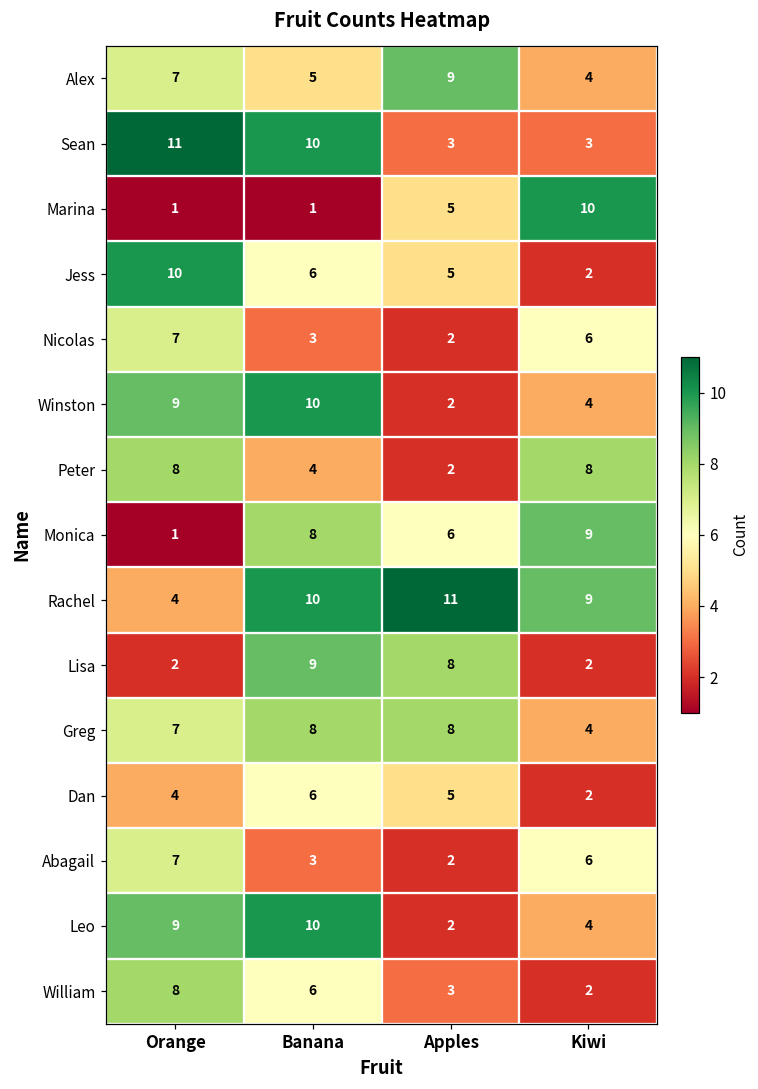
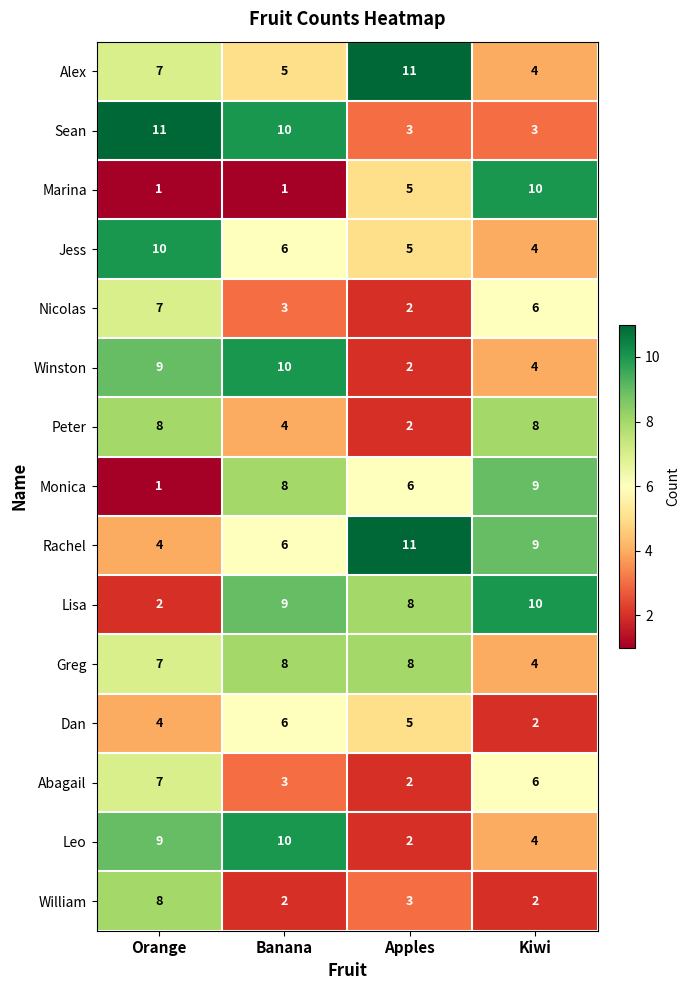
Alex, Apples: 9 -> 11
Jess, Kiwi: 2 -> 4
Rachel, Banana: 10 -> 6
Lisa, Kiwi: 2 -> 10
William, Banana: 6 -> 2
